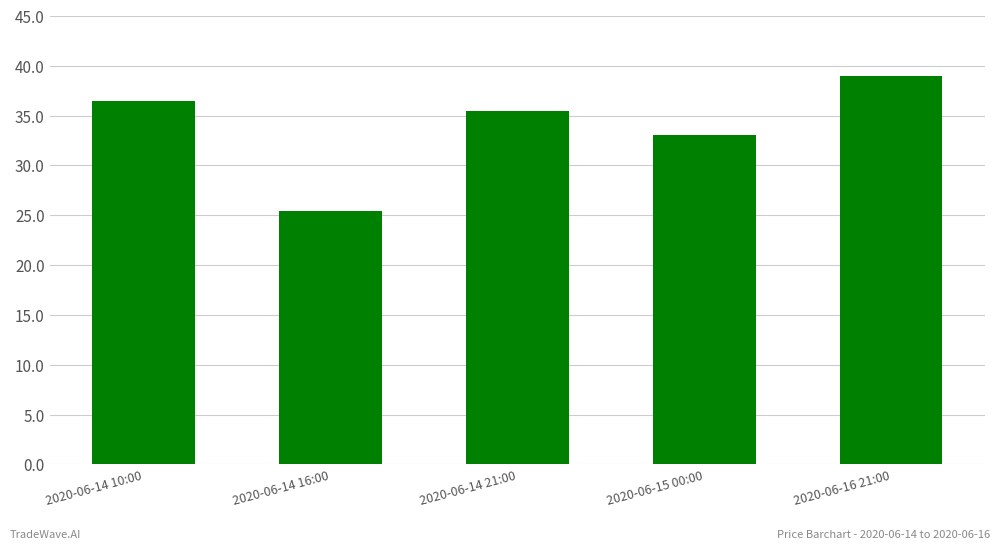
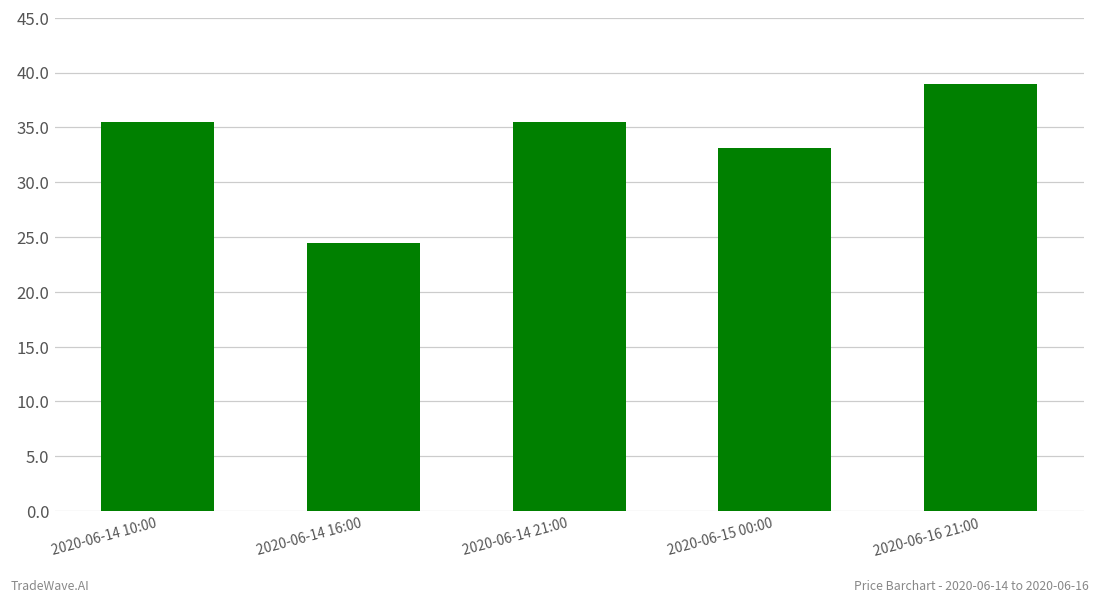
2020-06-14 10:00: 37 -> 36
2020-06-14 16:00: 25 -> 24
